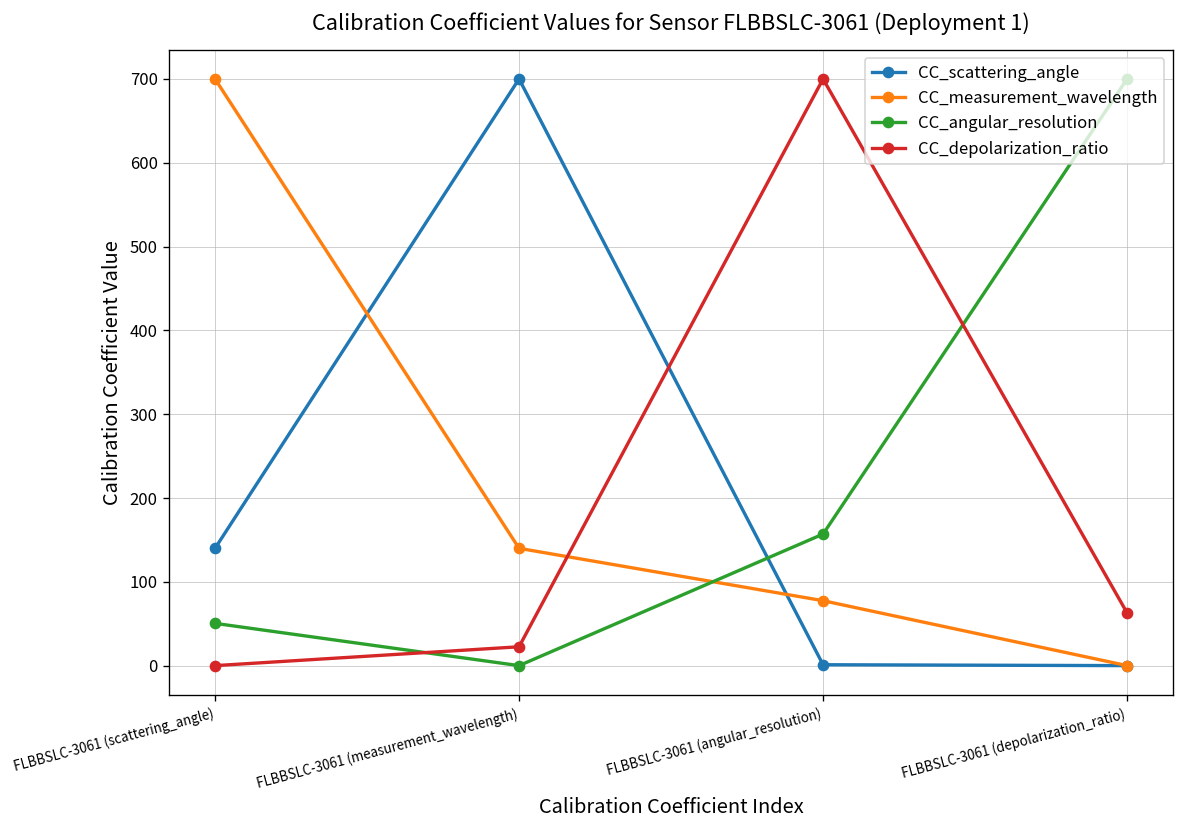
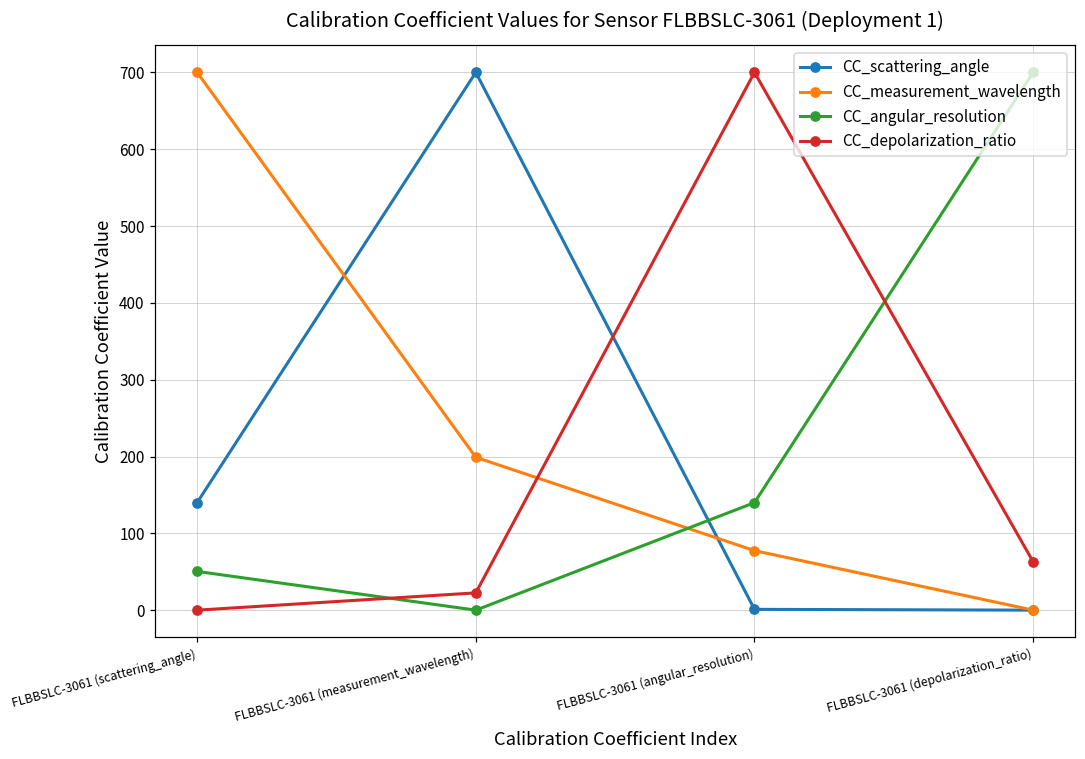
CC_measurement_wavelength, FLBBSLC-3061 (measurement_wavelength): 140 -> 200
CC_angular_resolution, FLBBSLC-3061 (angular_resolution): 160 -> 140
